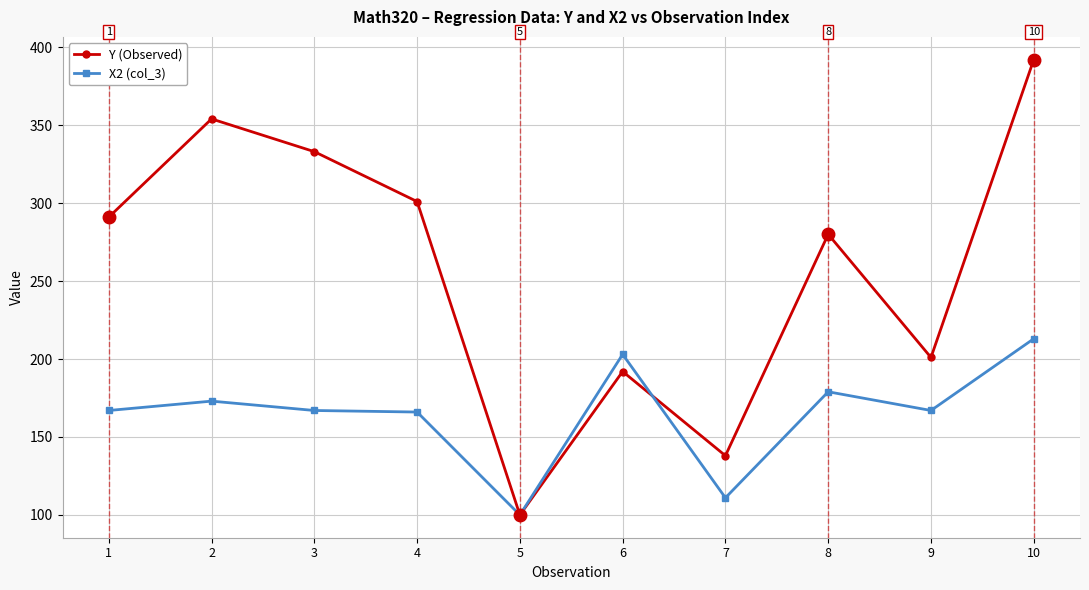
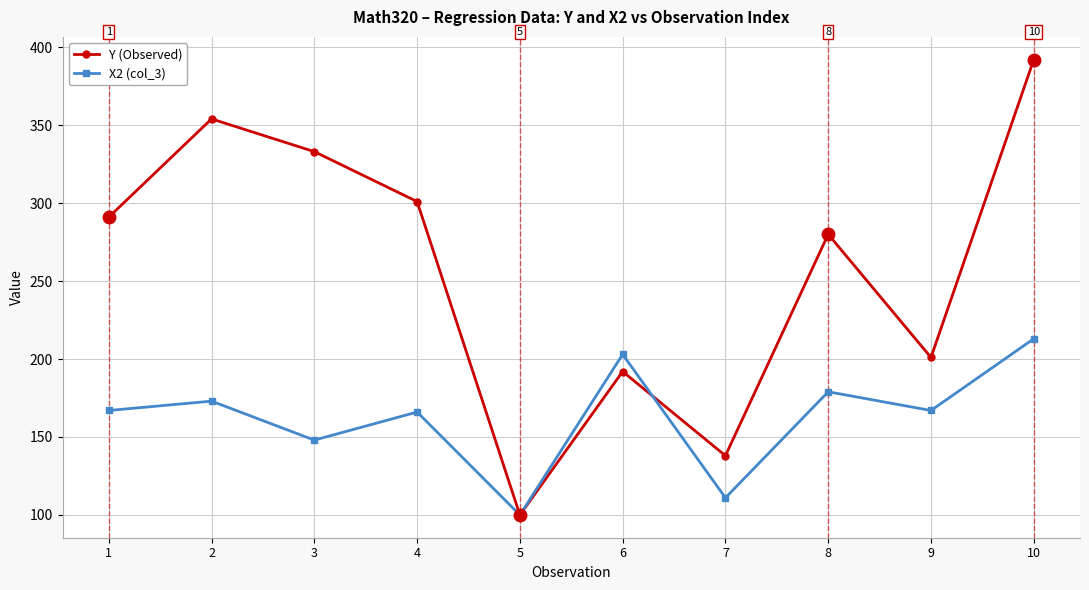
X2 (col_3), 3: 167 -> 148
